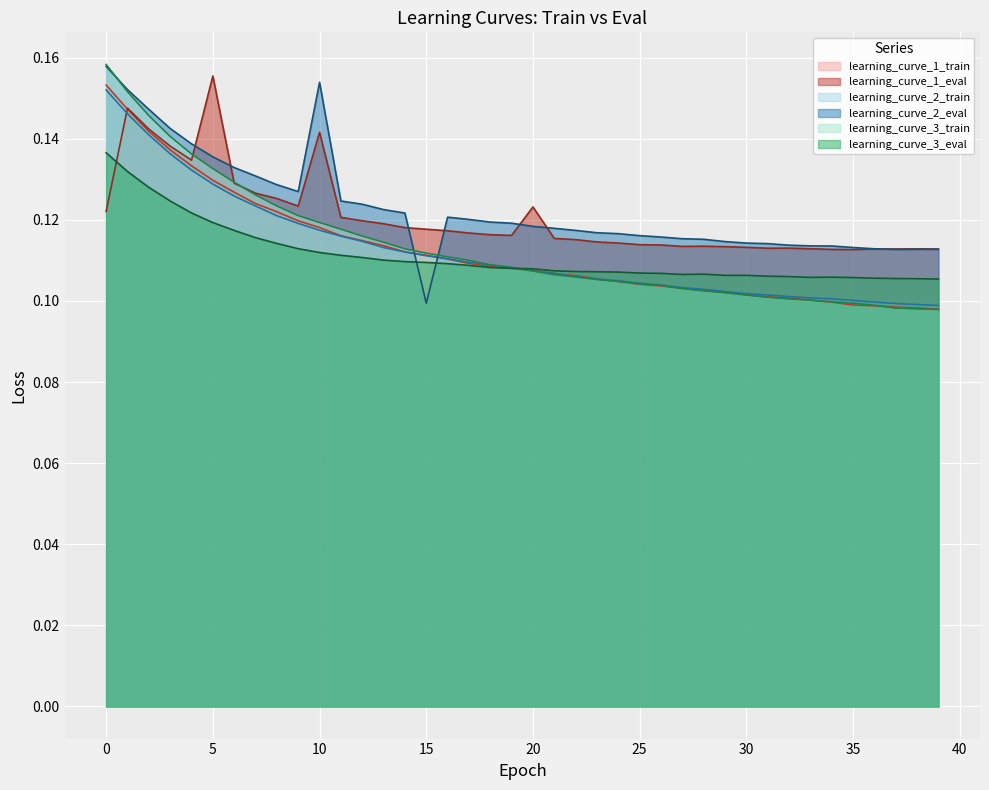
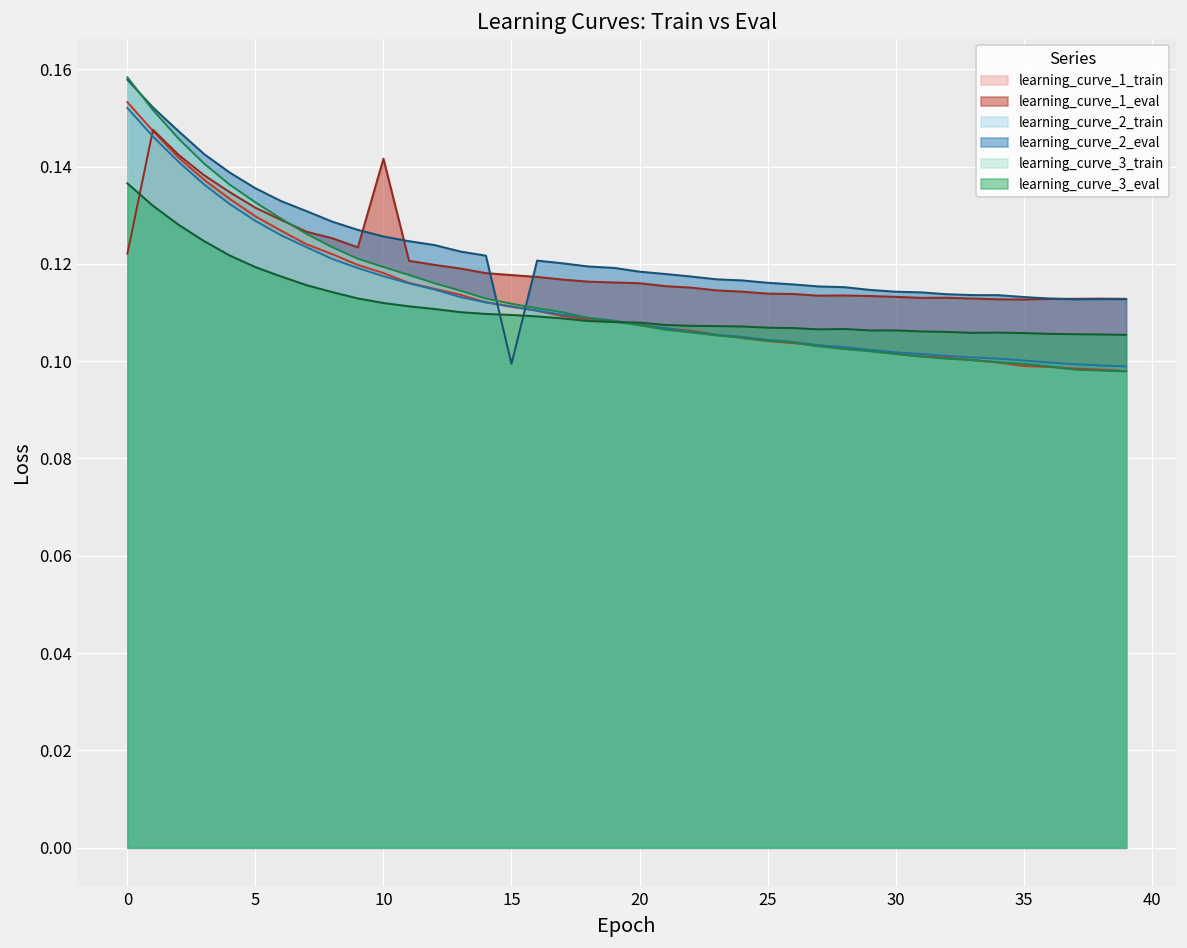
learning_curve_1_eval, 5: 0.155 -> 0.132
learning_curve_2_eval, 10: 0.154 -> 0.126
learning_curve_1_eval, 20: 0.123 -> 0.116
